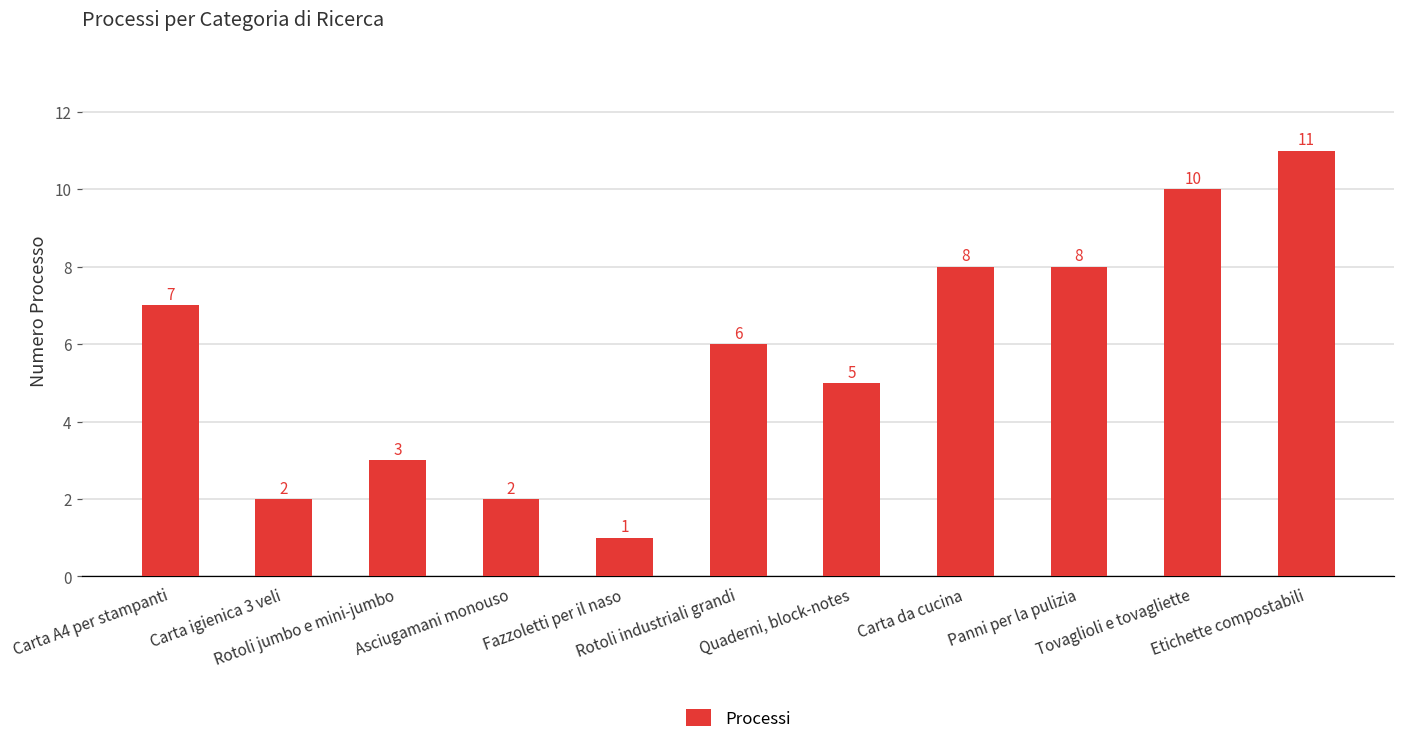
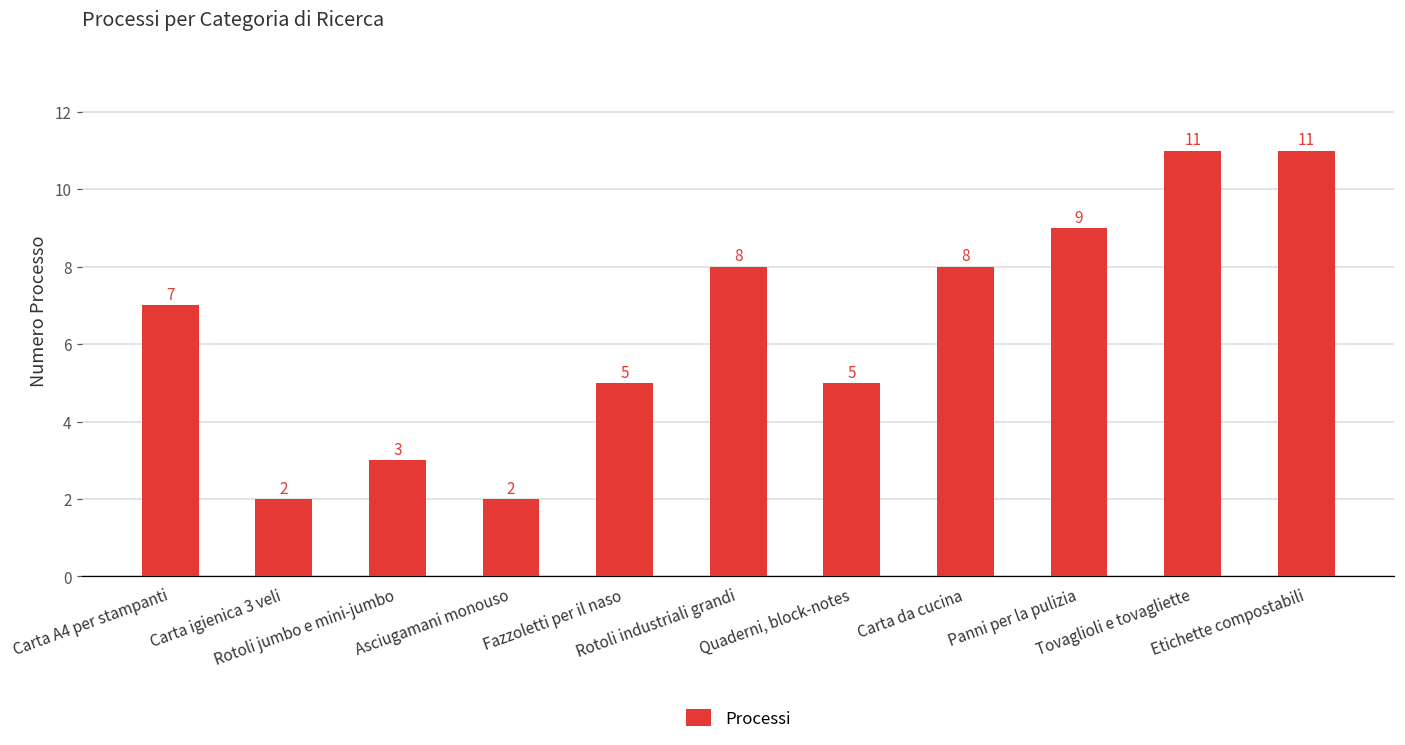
Fazzoletti per il naso: 1 -> 5
Rotoli industriali grandi: 6 -> 8
Panni per la pulizia: 8 -> 9
Tovaglioli e tovagliette: 10 -> 11
